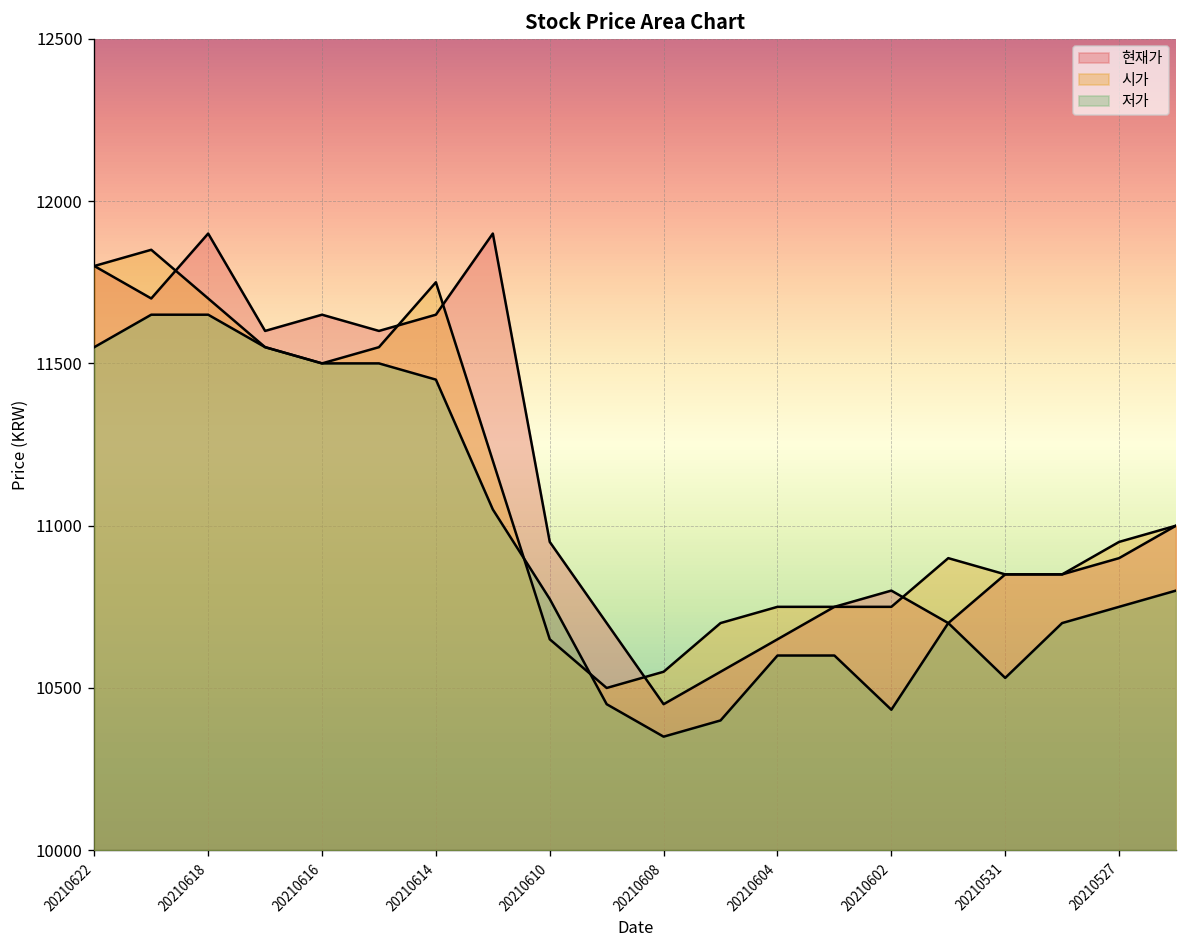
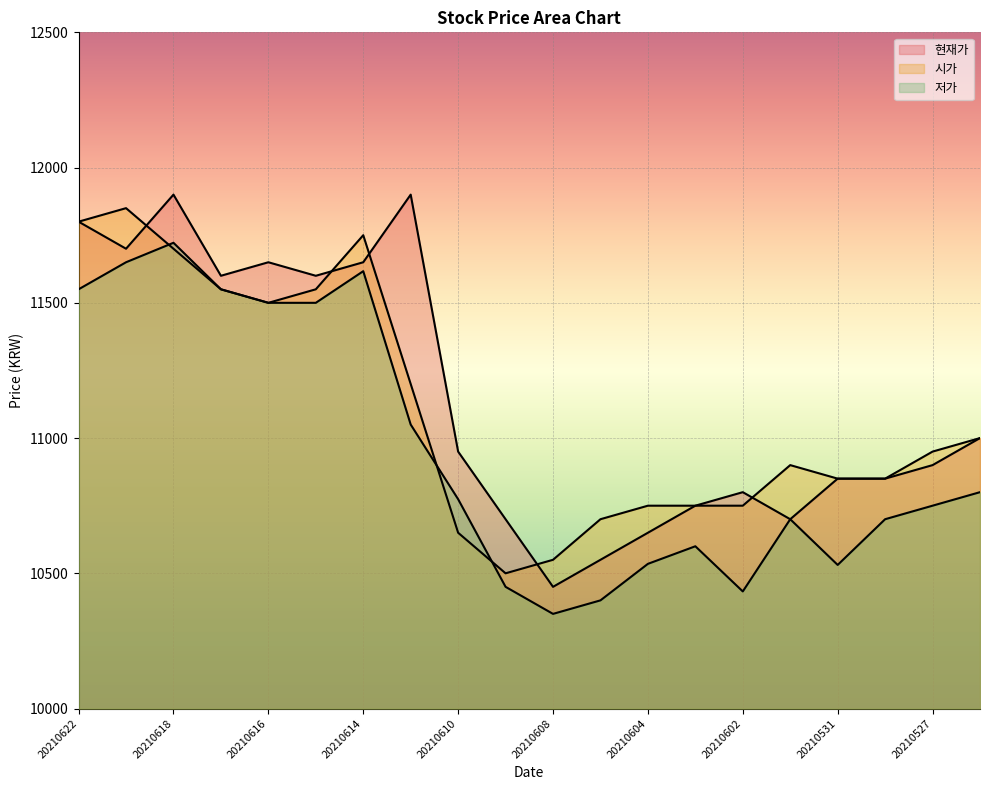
저가, 20210618: 11650 -> 11720
저가, 20210614: 11450 -> 11620
저가, 20210604: 10600 -> 10540
